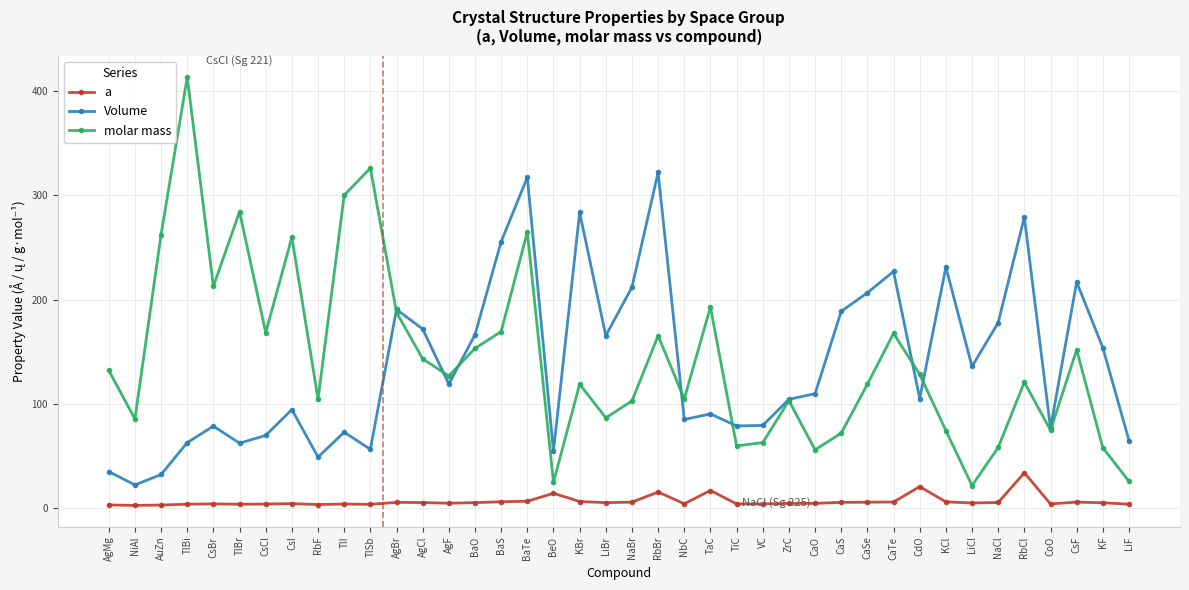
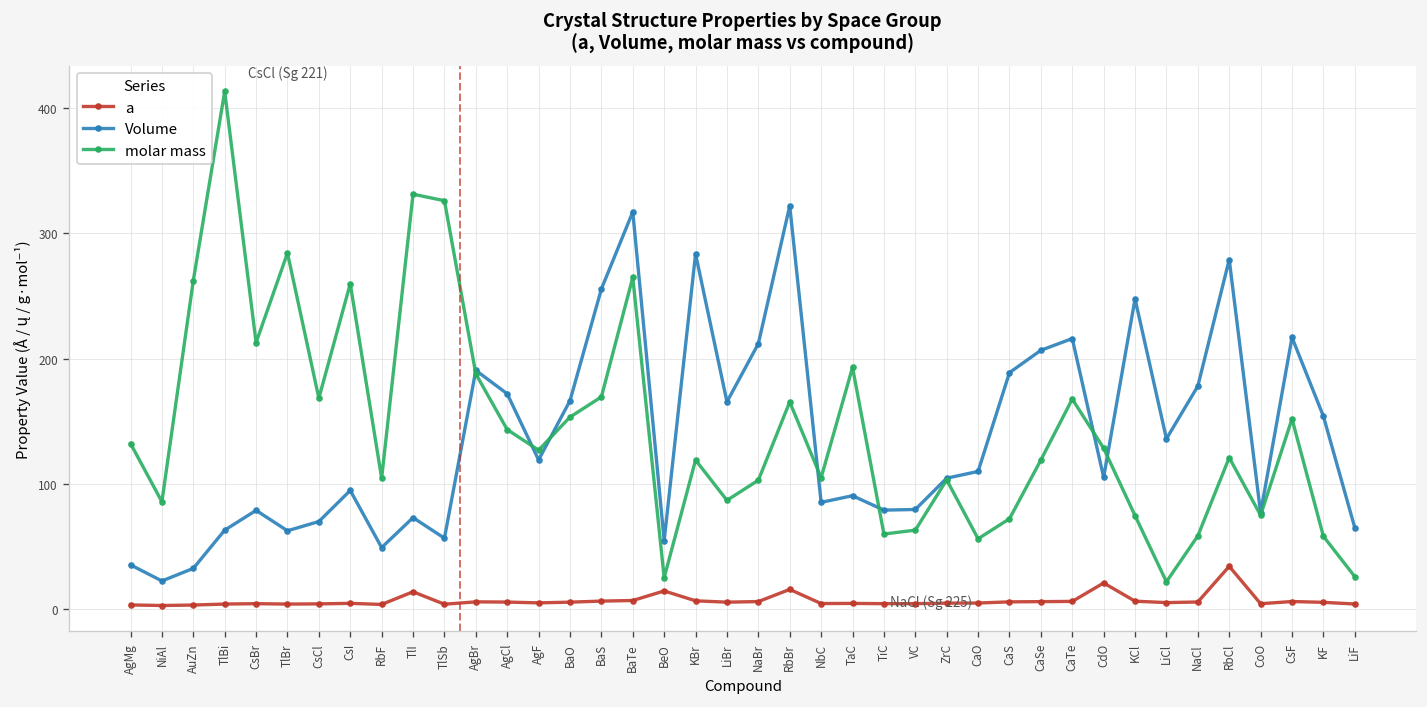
a, TlI: 4 -> 14
molar mass, TlI: 300 -> 331
a, TaC: 17 -> 4
Volume, CaTe: 227 -> 216
Volume, KCl: 231 -> 248
